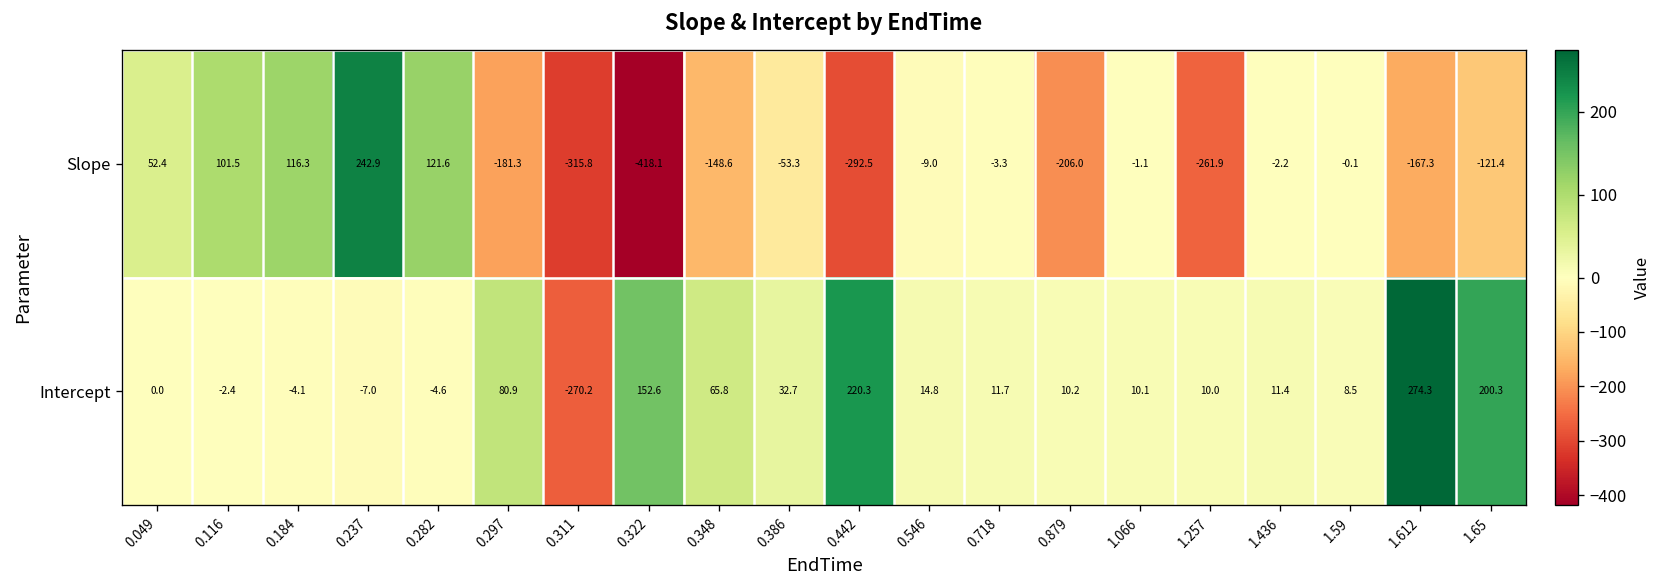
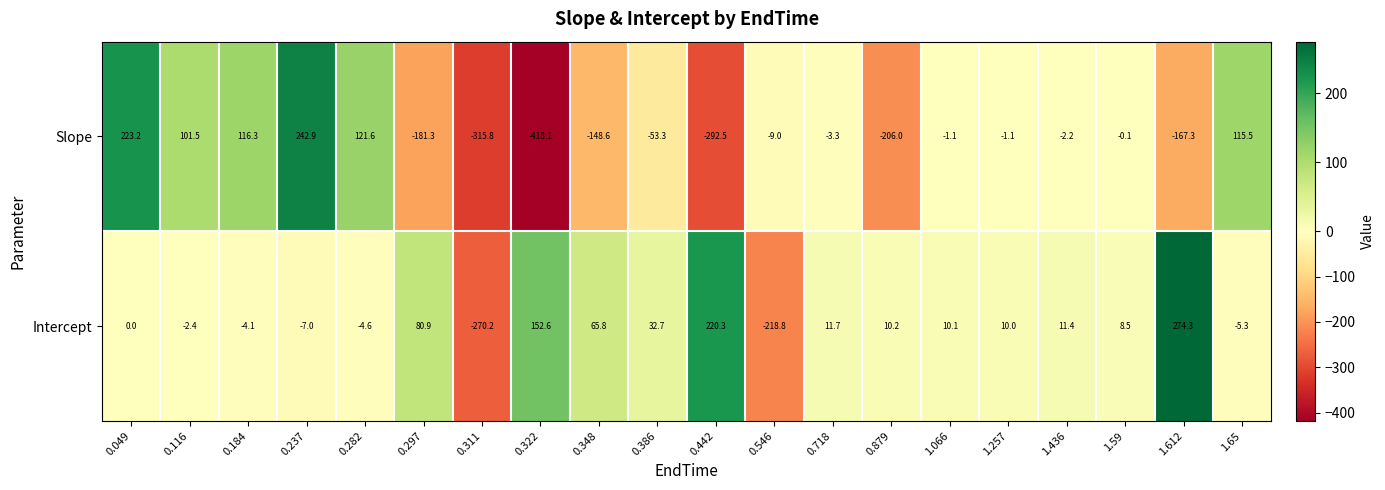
Slope, 0.049: 52.4 -> 223.2
Slope, 1.257: -261.9 -> -1.1
Slope, 1.65: -121.4 -> 115.5
Intercept, 0.546: 14.8 -> -218.8
Intercept, 1.65: 200.3 -> -5.3
